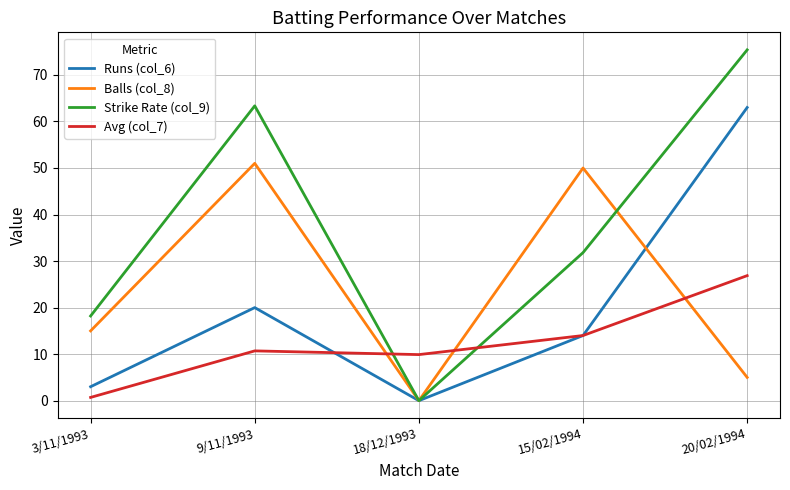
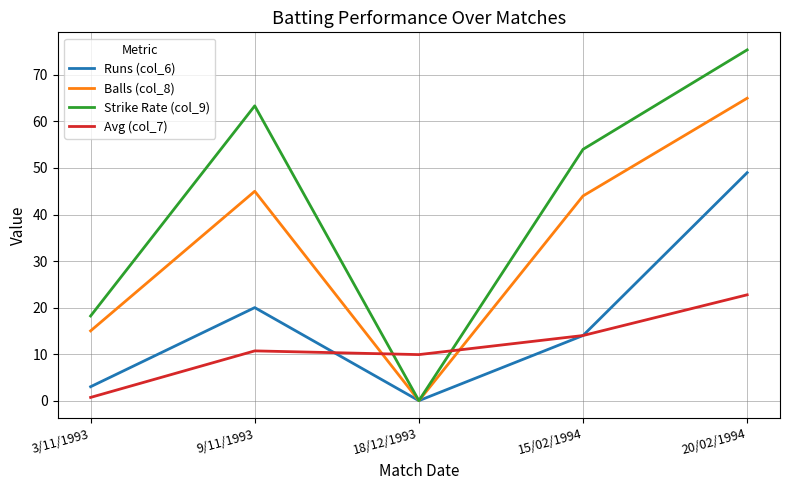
Balls (col_8), 9/11/1993: 51 -> 45
Balls (col_8), 15/02/1994: 50 -> 44
Strike Rate (col_9), 15/02/1994: 32 -> 54
Runs (col_6), 20/02/1994: 63 -> 49
Balls (col_8), 20/02/1994: 5 -> 65
Avg (col_7), 20/02/1994: 27 -> 23
